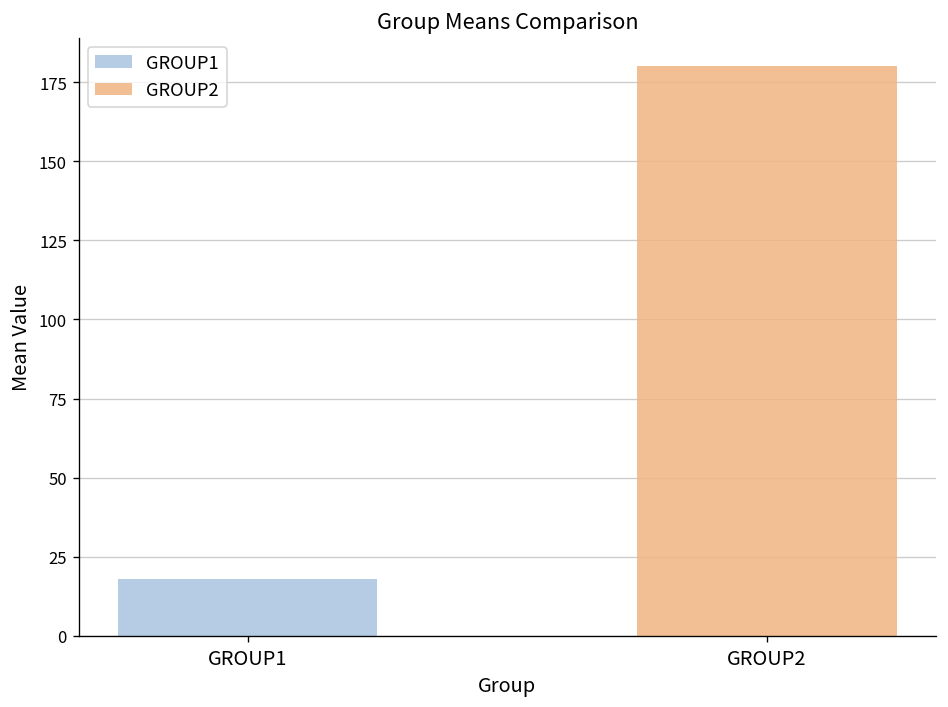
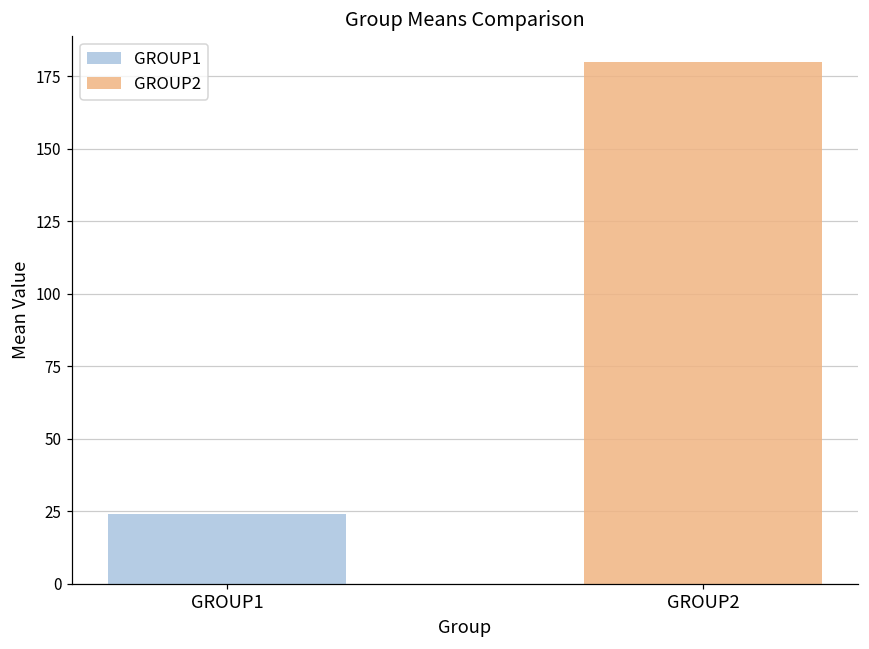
GROUP1: 18 -> 24
